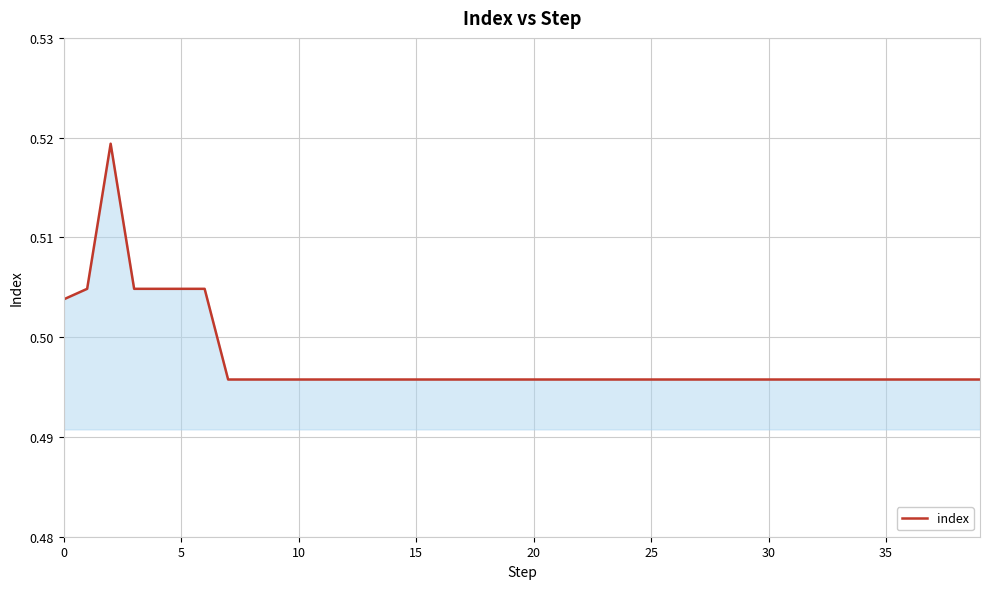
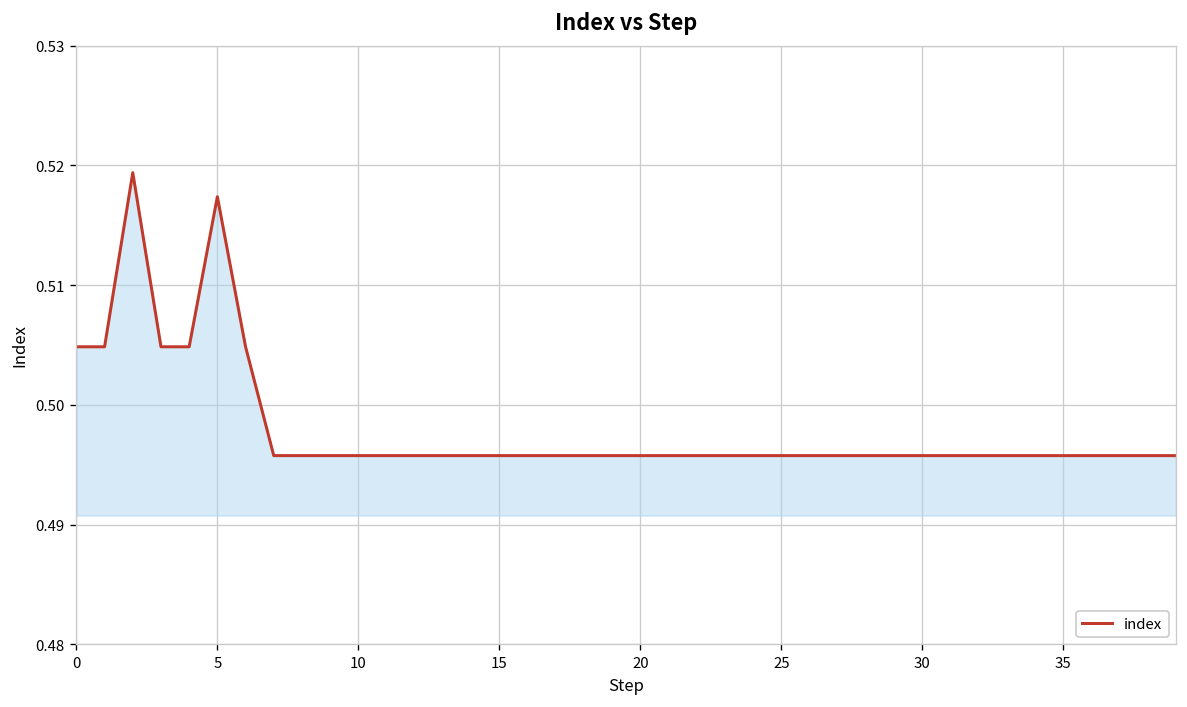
0: 0.504 -> 0.505
5: 0.505 -> 0.517
